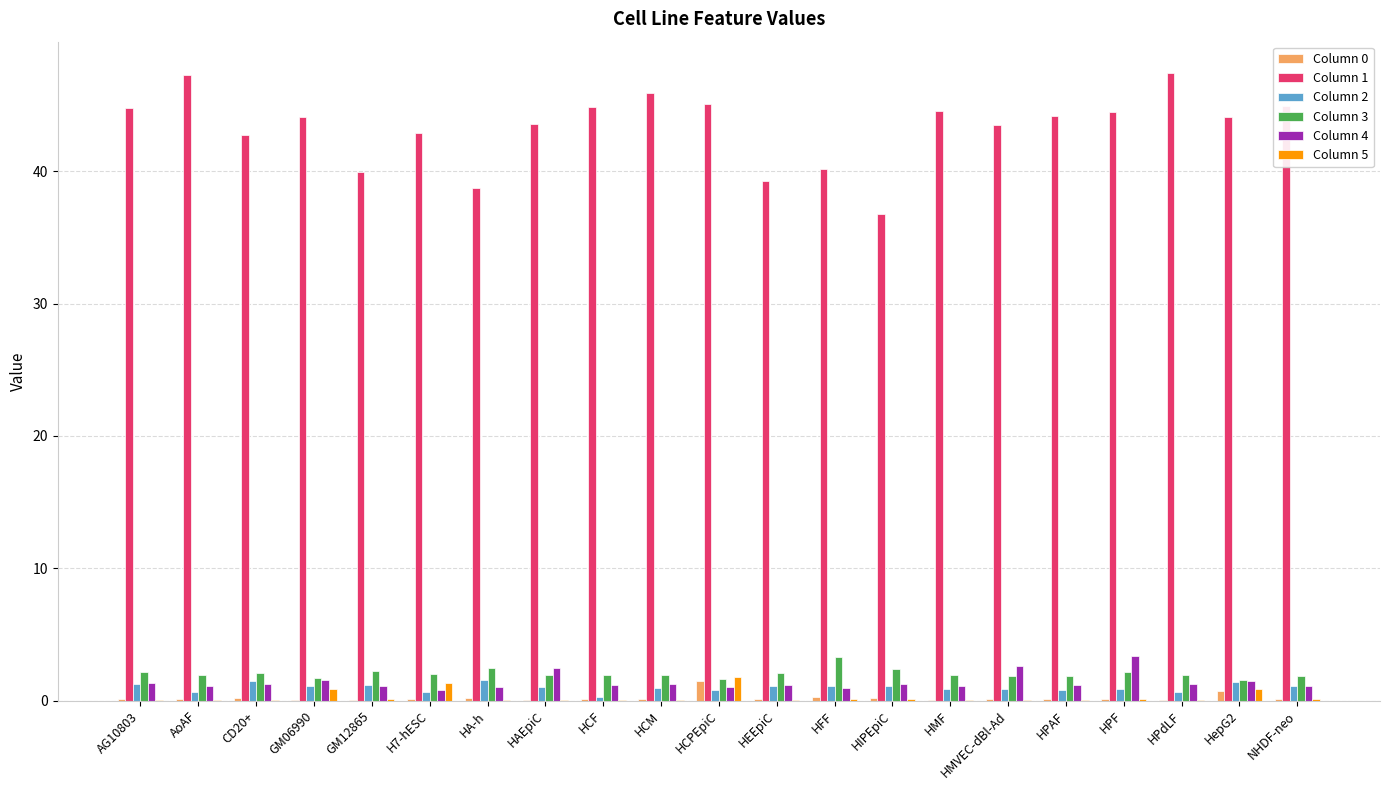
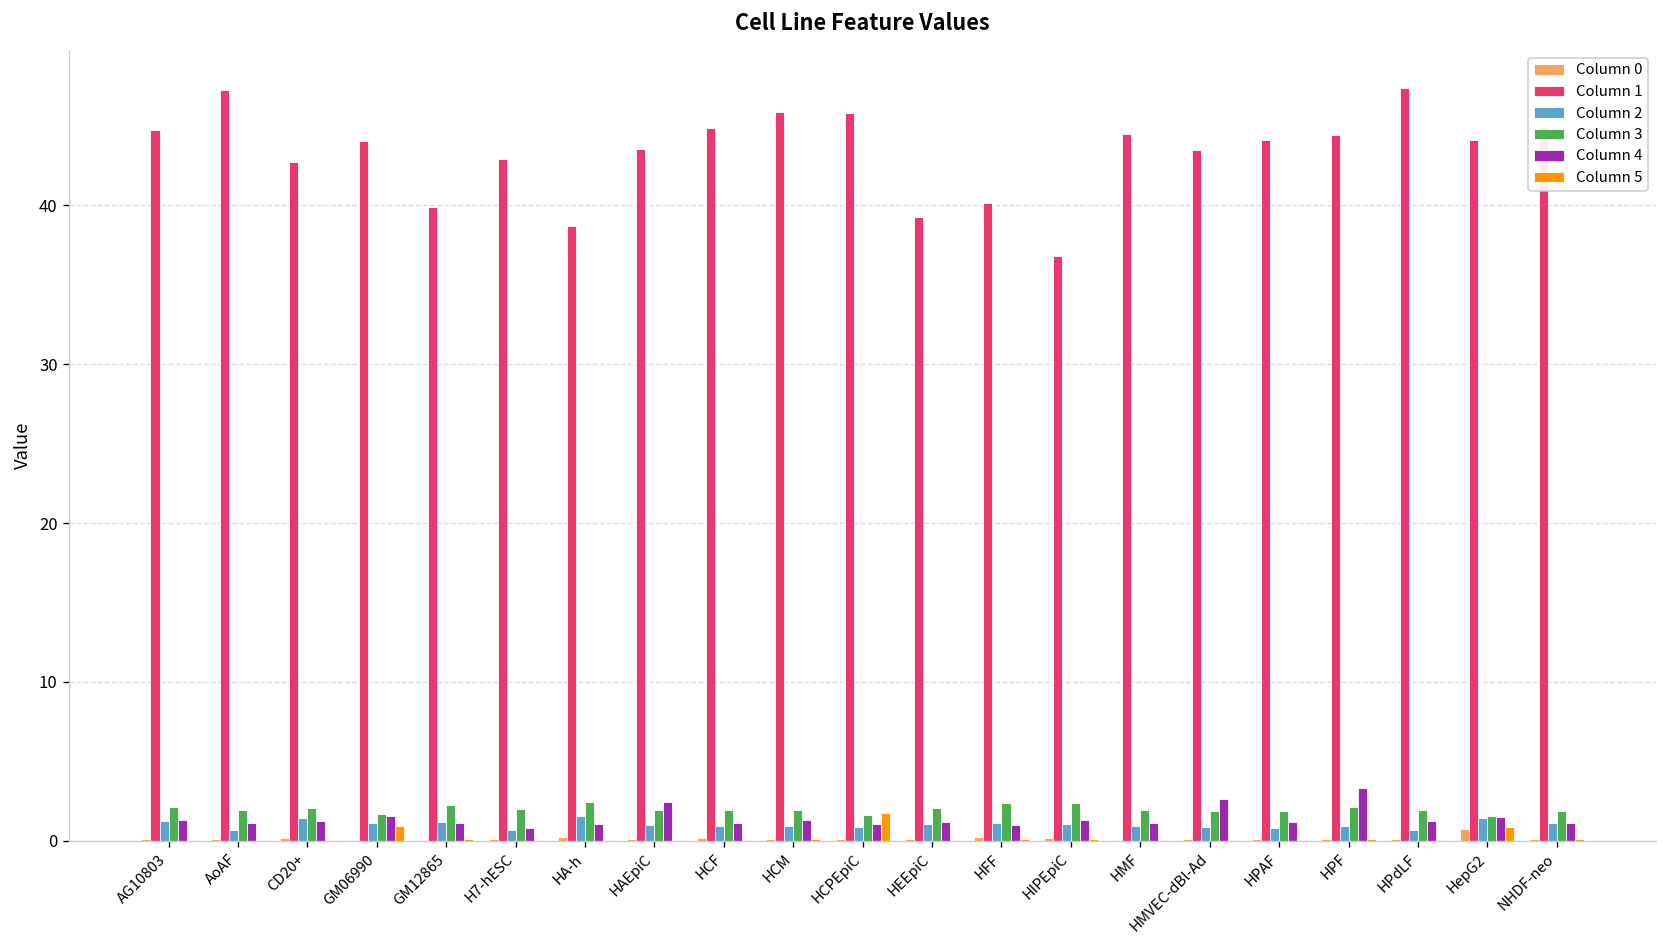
Column 5, H7-hESC: 1.4 -> 0.0
Column 2, HCF: 0.3 -> 0.9
Column 0, HCPEpiC: 1.5 -> 0.1
Column 1, HCPEpiC: 45.1 -> 45.8
Column 3, HFF: 3.3 -> 2.4
